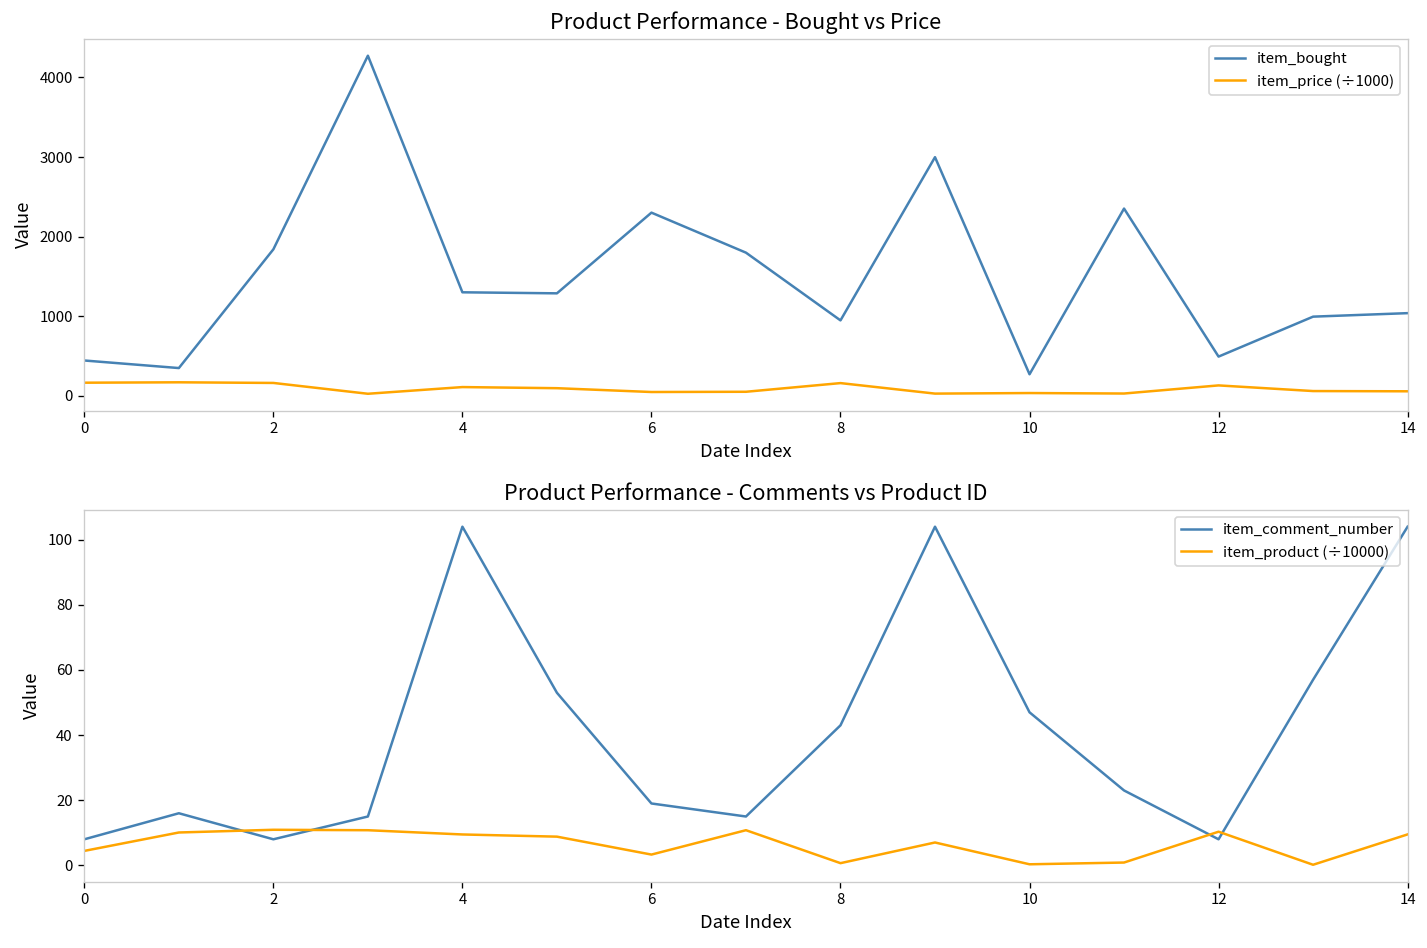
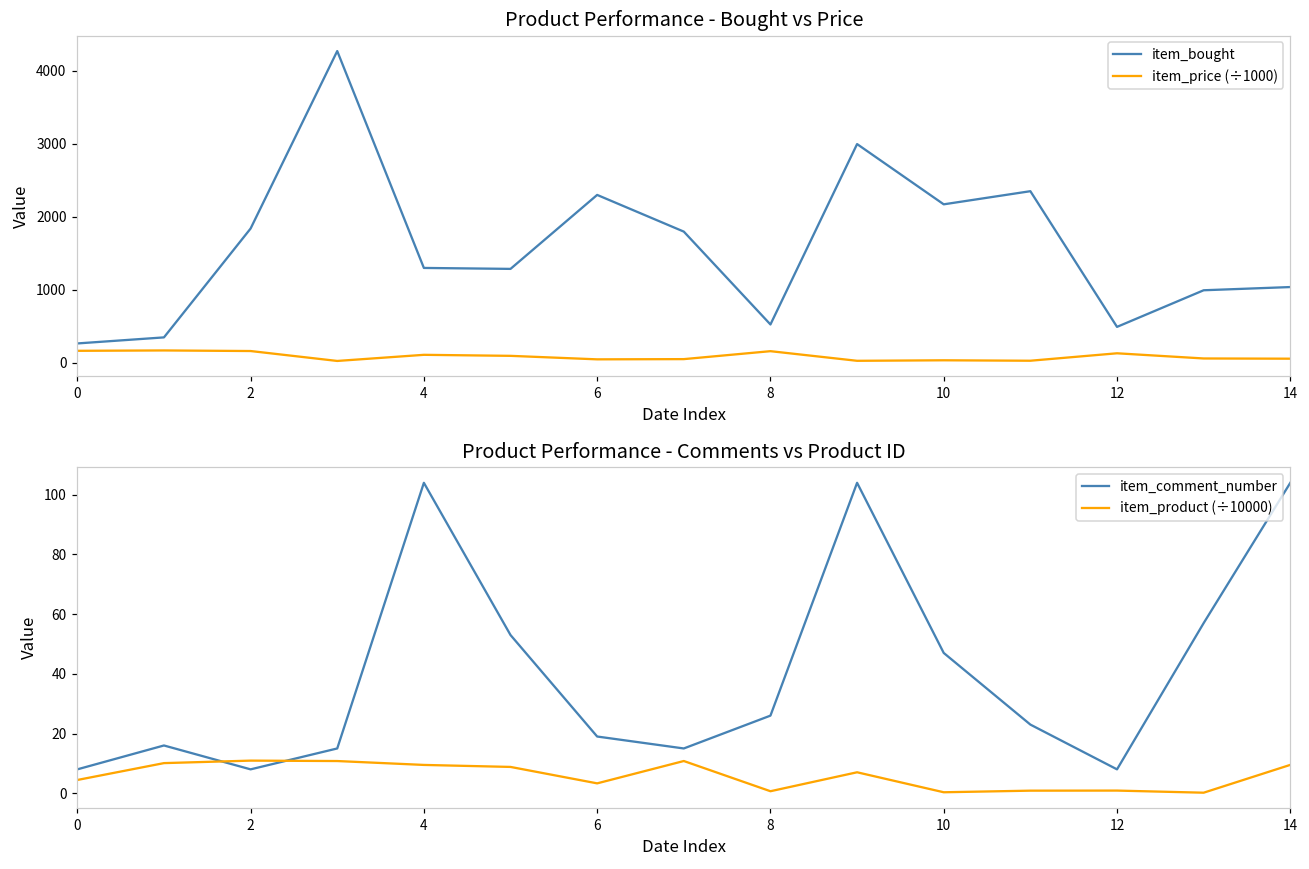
Product Performance - Bought vs Price, item_bought, 0: 400 -> 300
Product Performance - Bought vs Price, item_bought, 8: 900 -> 500
Product Performance - Bought vs Price, item_bought, 10: 300 -> 2200
Product Performance - Comments vs Product ID, item_comment_number, 8: 43 -> 26
Product Performance - Comments vs Product ID, item_product (÷10000), 12: 10 -> 1
